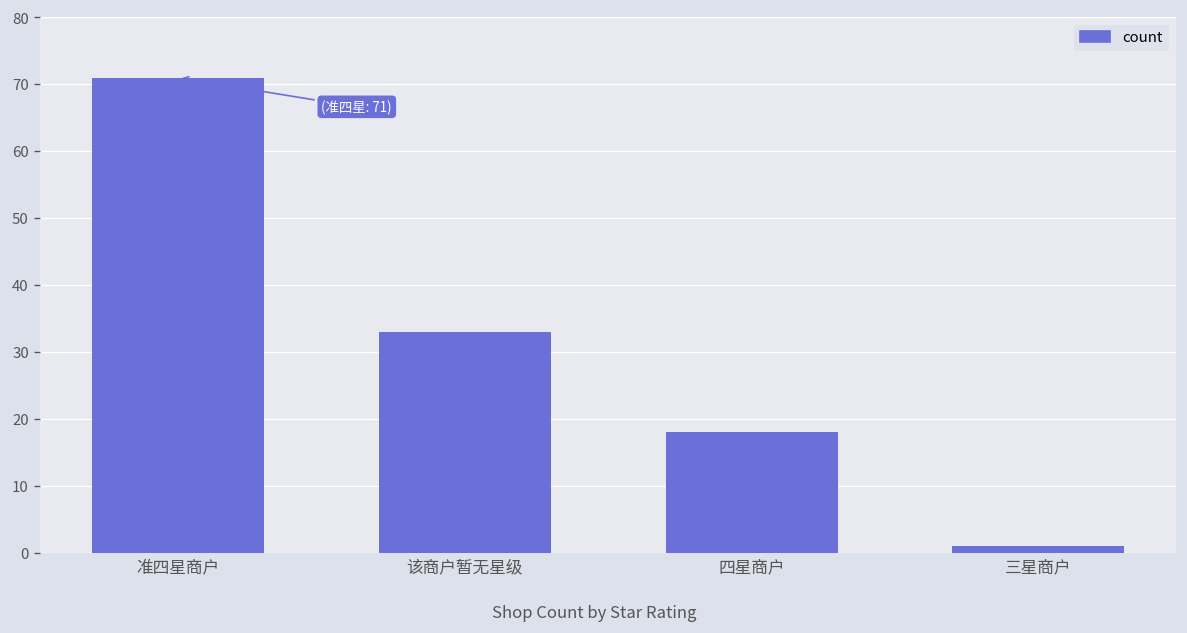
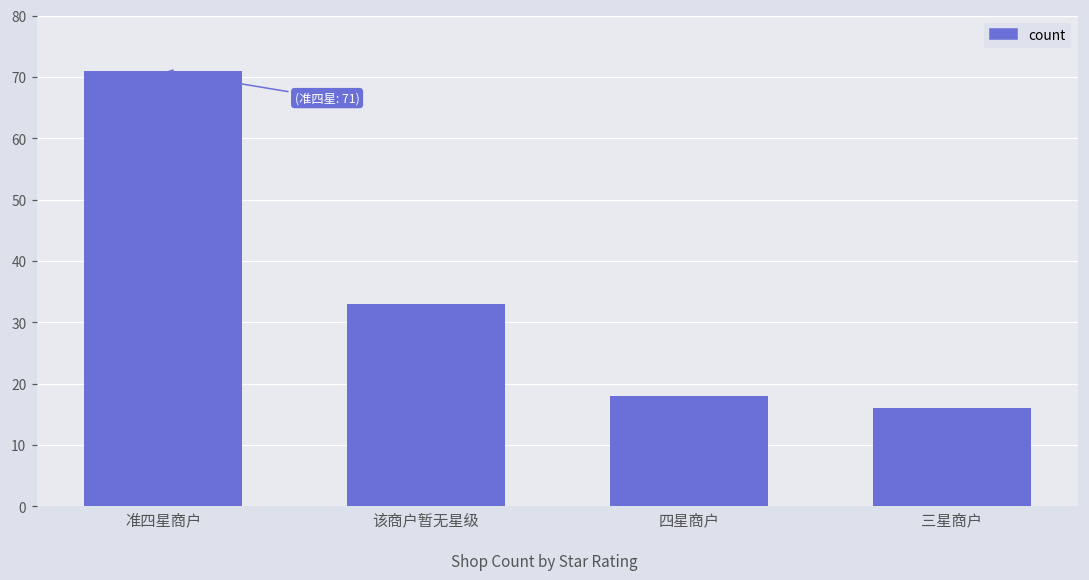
三星商户: 1 -> 16
